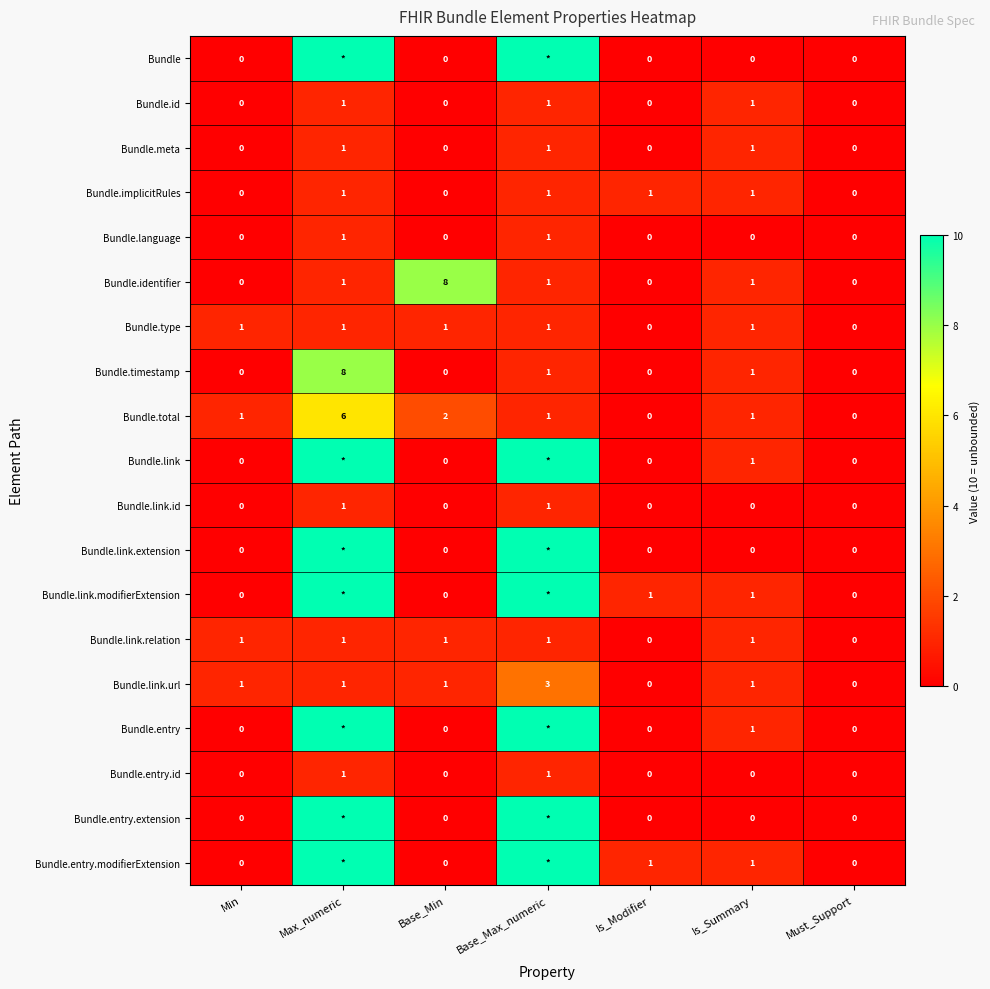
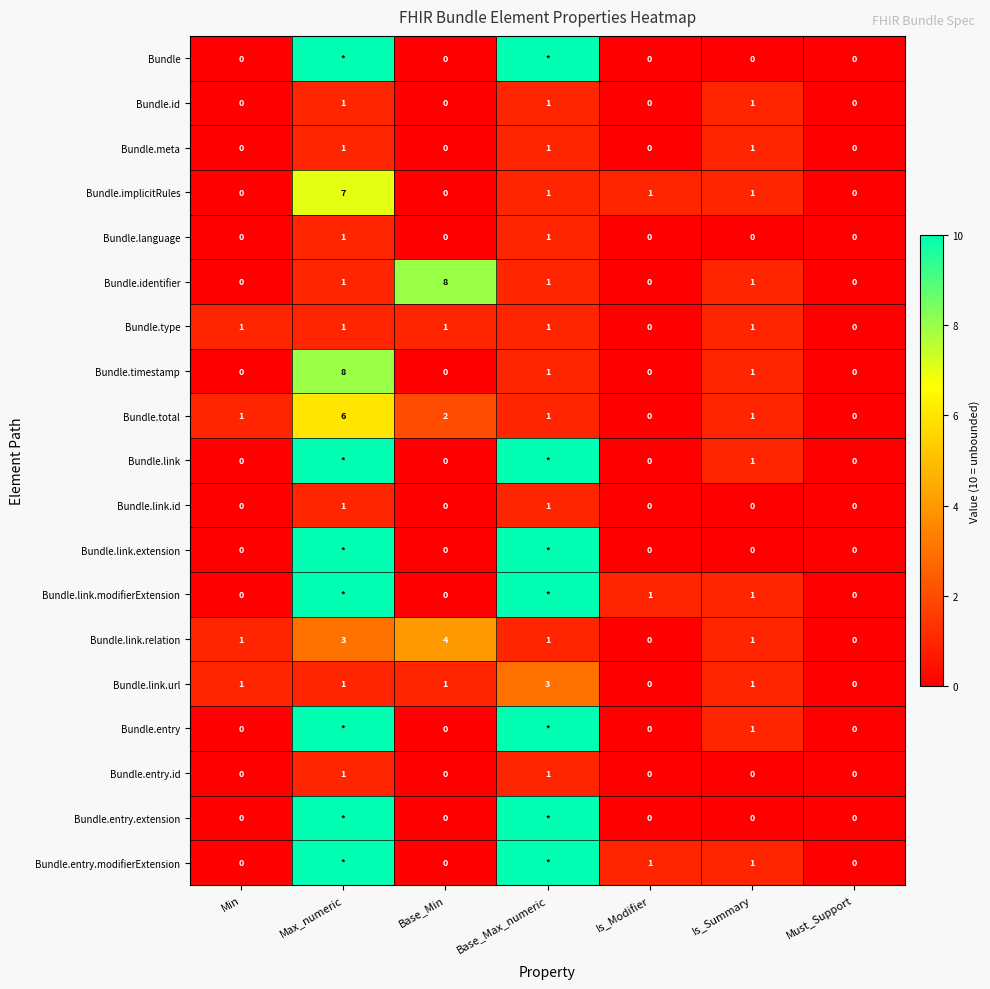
Bundle.implicitRules, Max_numeric: 1 -> 7
Bundle.link.relation, Max_numeric: 1 -> 3
Bundle.link.relation, Base_Min: 1 -> 4
